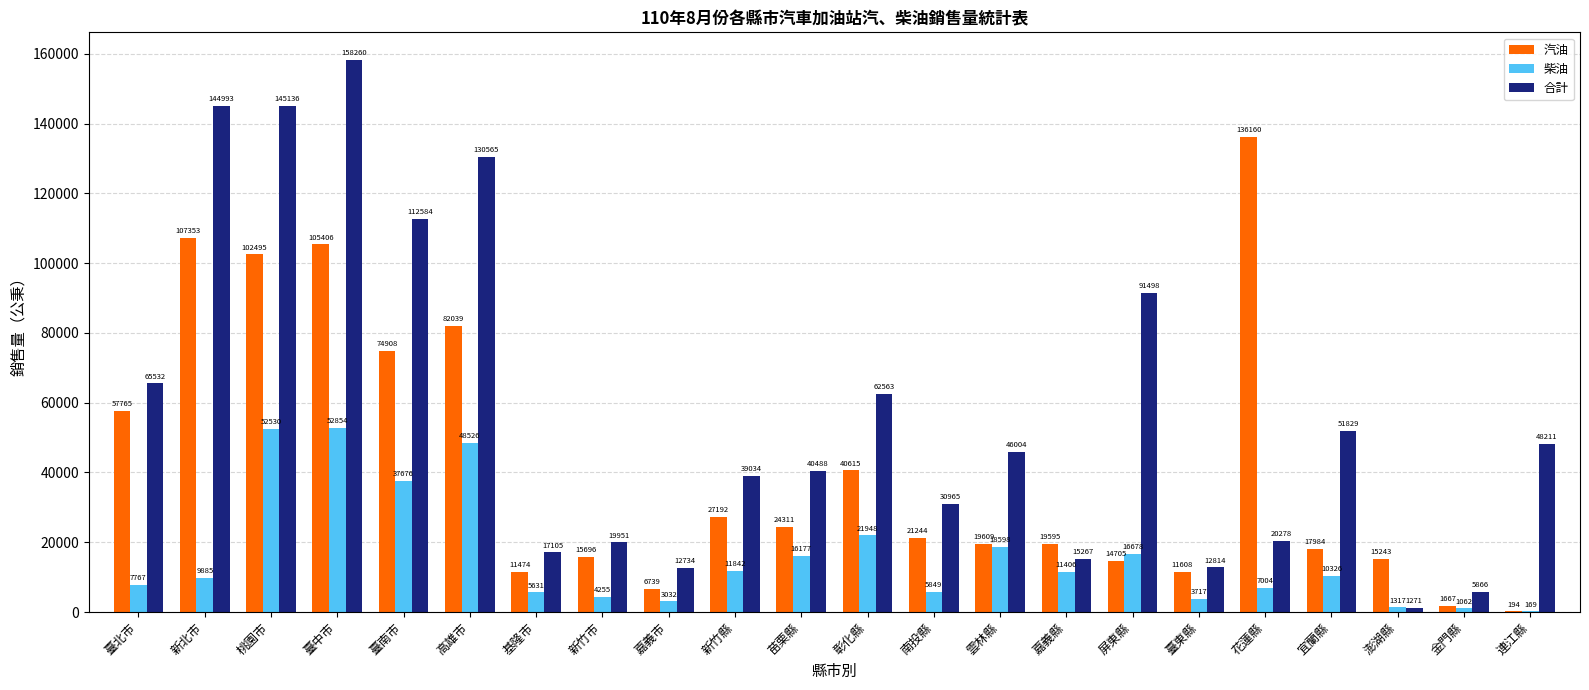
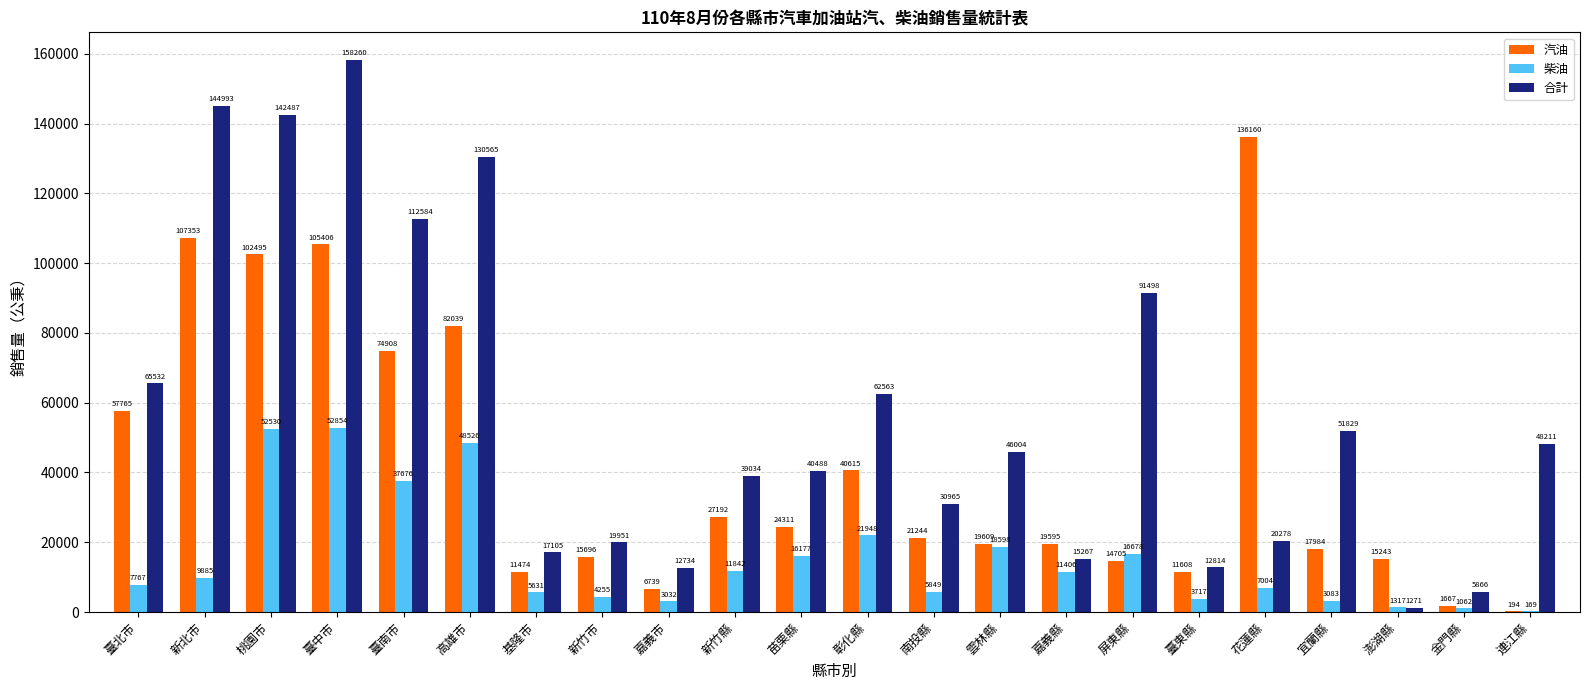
合計, 桃園市: 145136 -> 142487
柴油, 宜蘭縣: 10326 -> 3083
